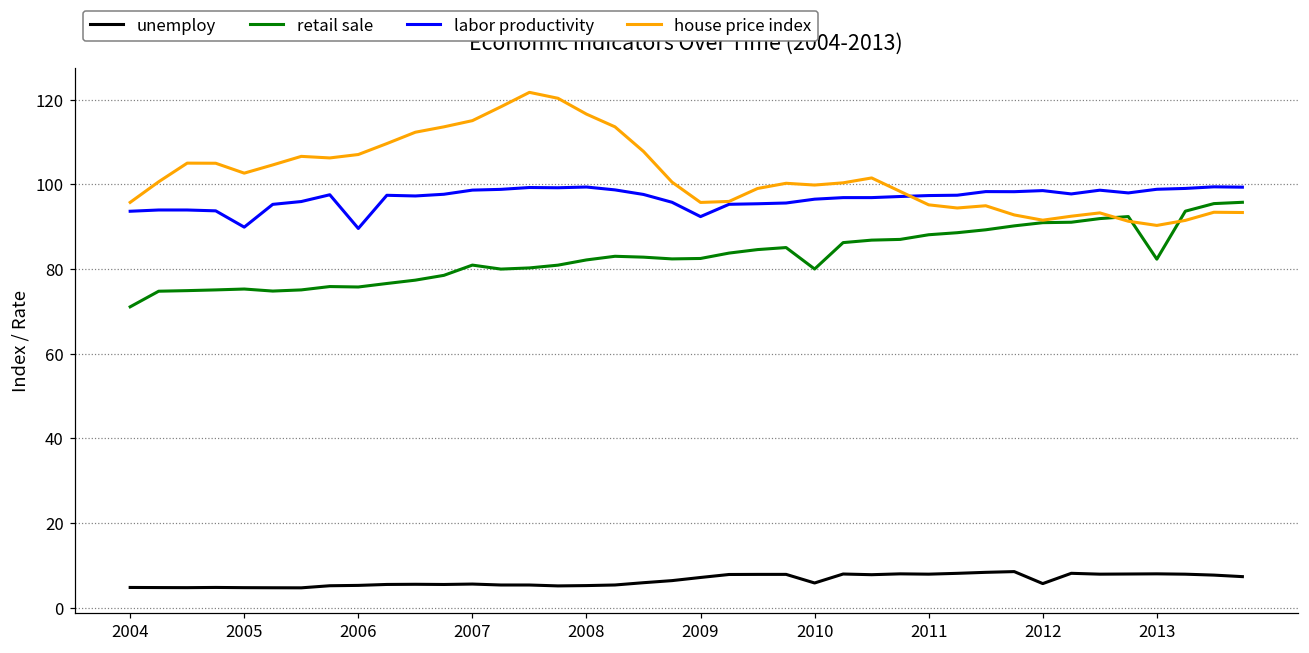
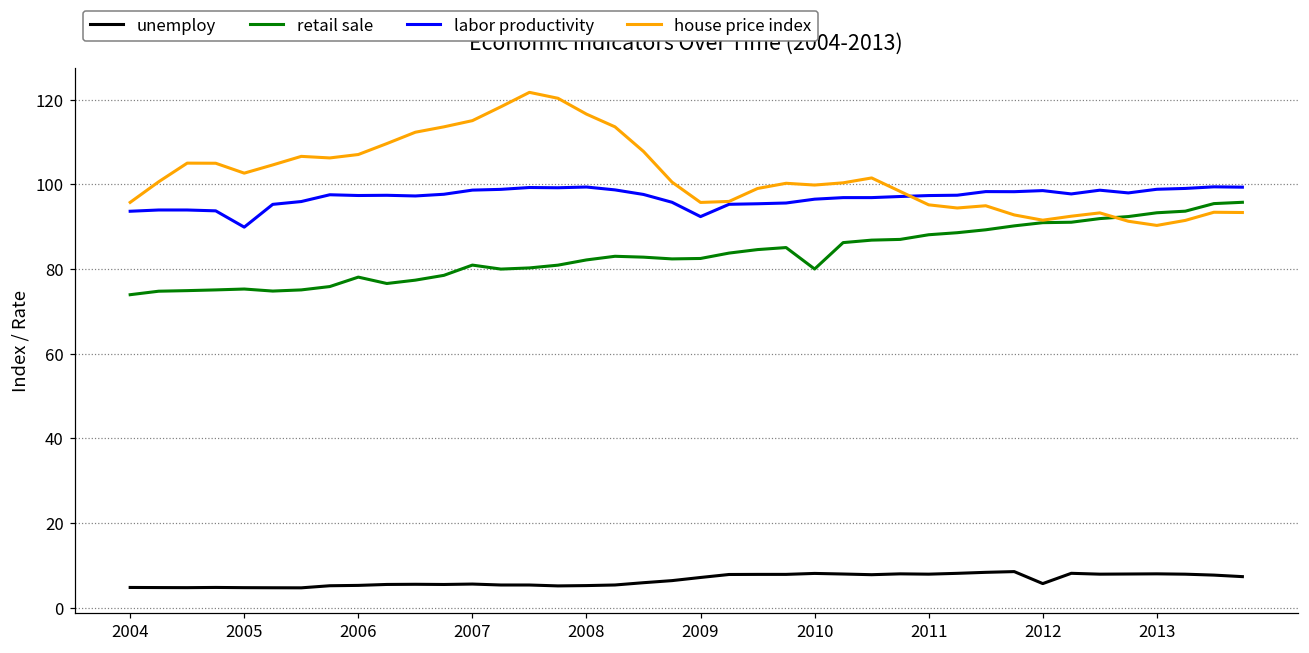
retail sale, 2004: 71 -> 74
retail sale, 2006: 76 -> 78
labor productivity, 2006: 90 -> 97
unemploy, 2010: 6 -> 8
retail sale, 2013: 82 -> 93
